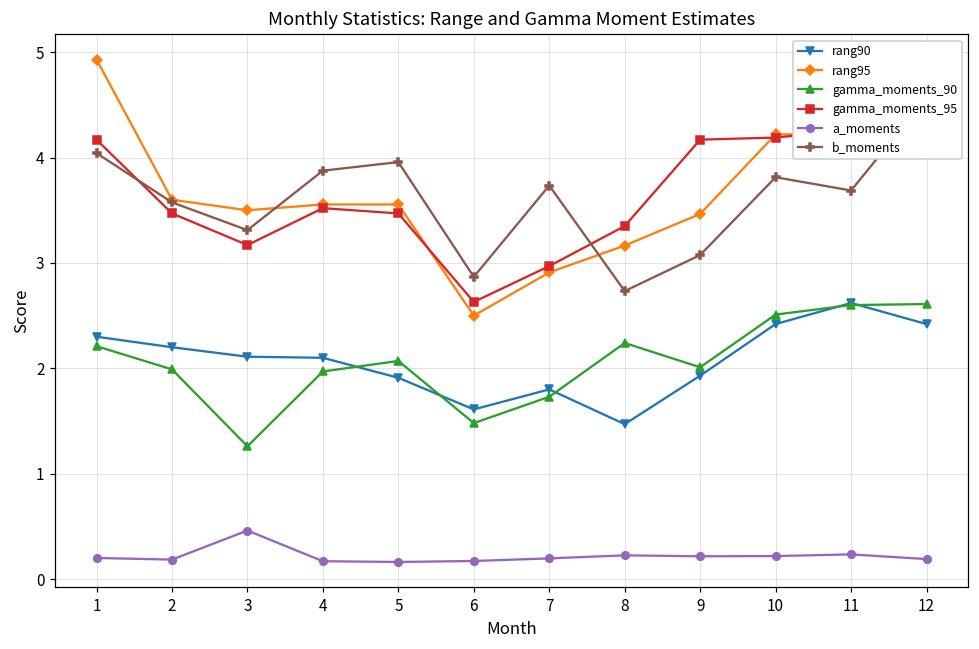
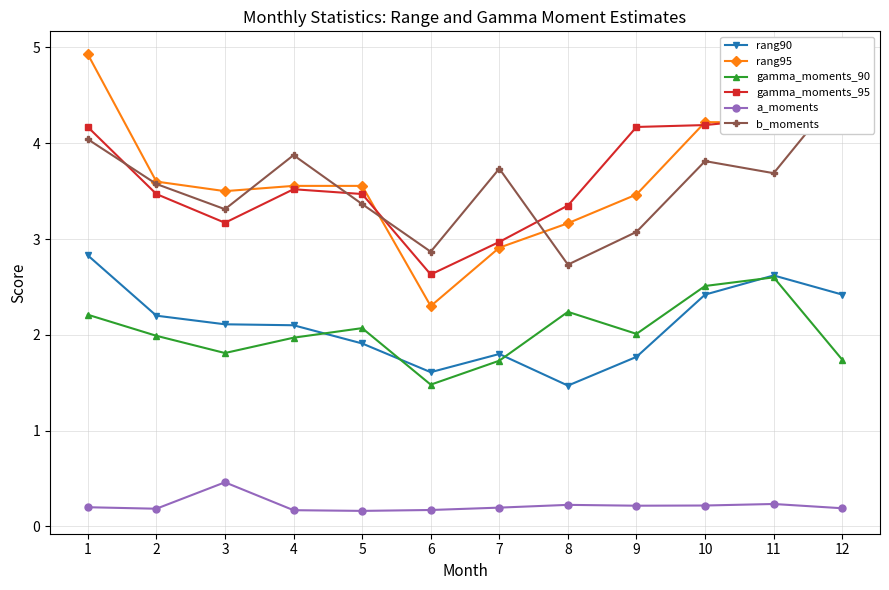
rang90, 1: 2.3 -> 2.8
gamma_moments_90, 3: 1.3 -> 1.8
b_moments, 5: 4.0 -> 3.4
rang95, 6: 2.5 -> 2.3
rang90, 9: 1.9 -> 1.8
gamma_moments_90, 12: 2.6 -> 1.7
